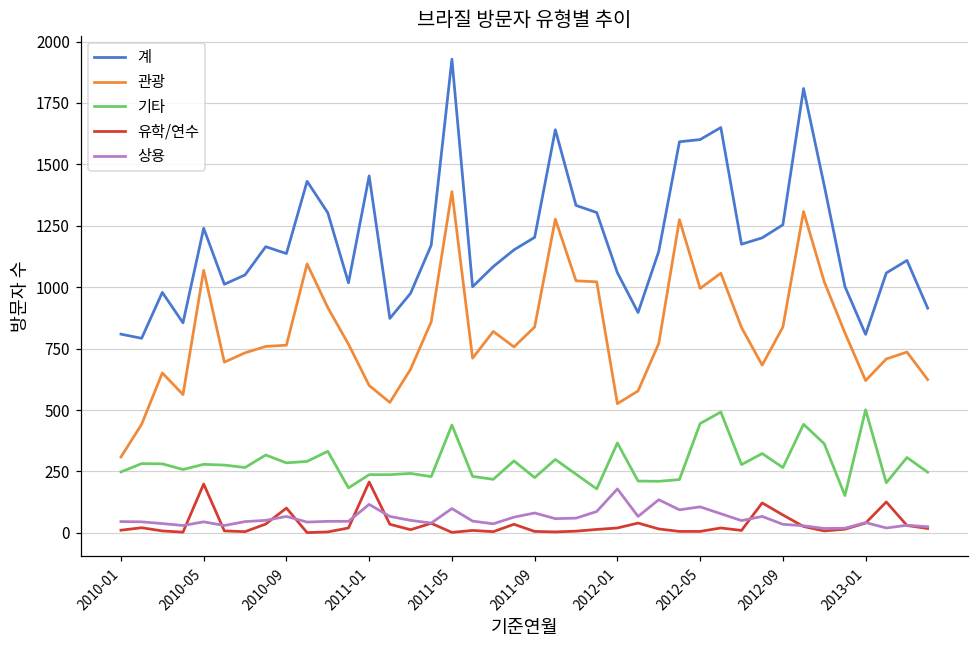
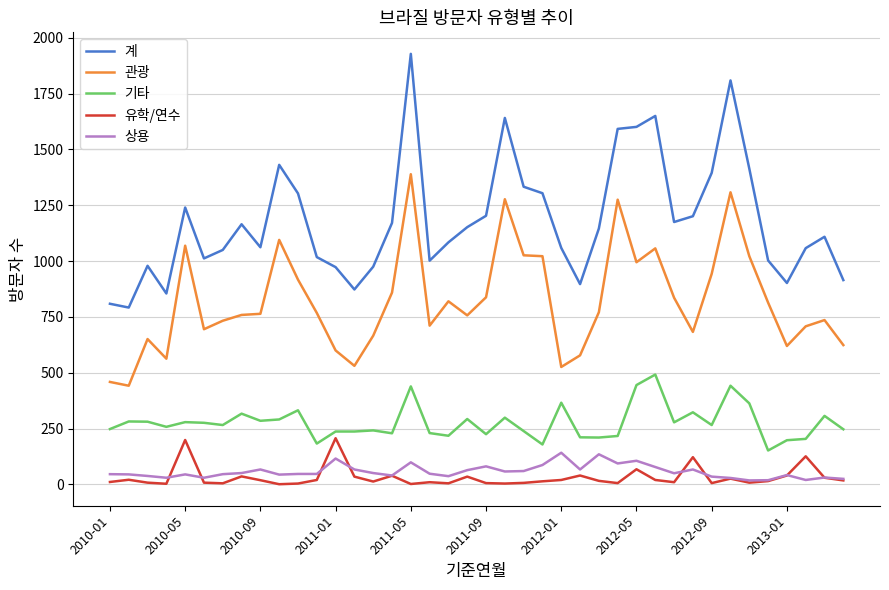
관광, 2010-01: 310 -> 460
계, 2010-09: 1140 -> 1060
유학/연수, 2010-09: 100 -> 20
계, 2011-01: 1450 -> 970
상용, 2012-01: 180 -> 140
유학/연수, 2012-05: 10 -> 70
계, 2012-09: 1250 -> 1400
관광, 2012-09: 840 -> 940
유학/연수, 2012-09: 70 -> 10
계, 2013-01: 810 -> 900
기타, 2013-01: 500 -> 200
